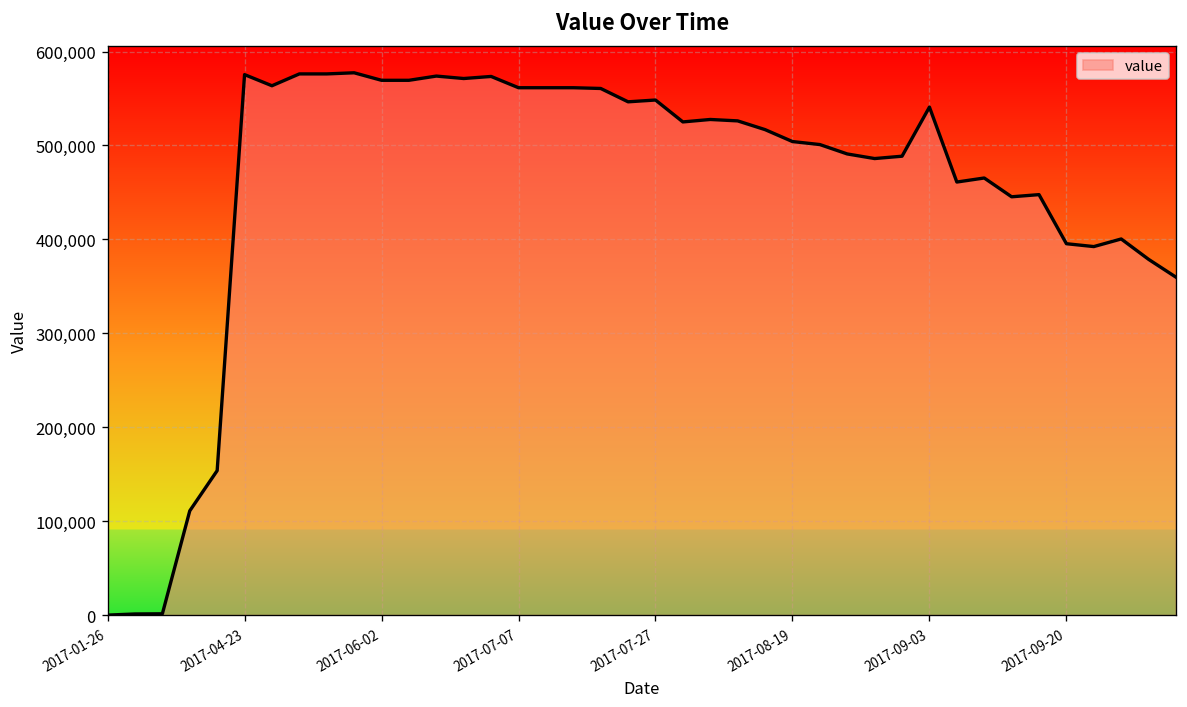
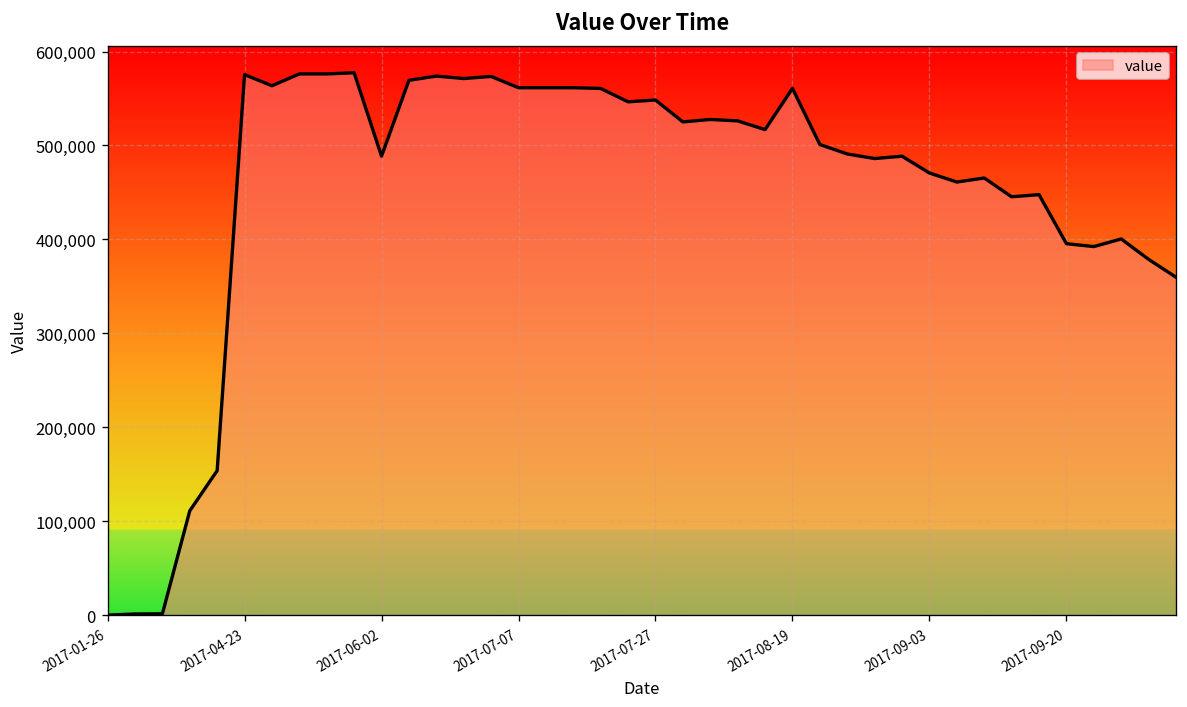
2017-06-02: 570,000 -> 490,000
2017-08-19: 500,000 -> 560,000
2017-09-03: 540,000 -> 470,000
